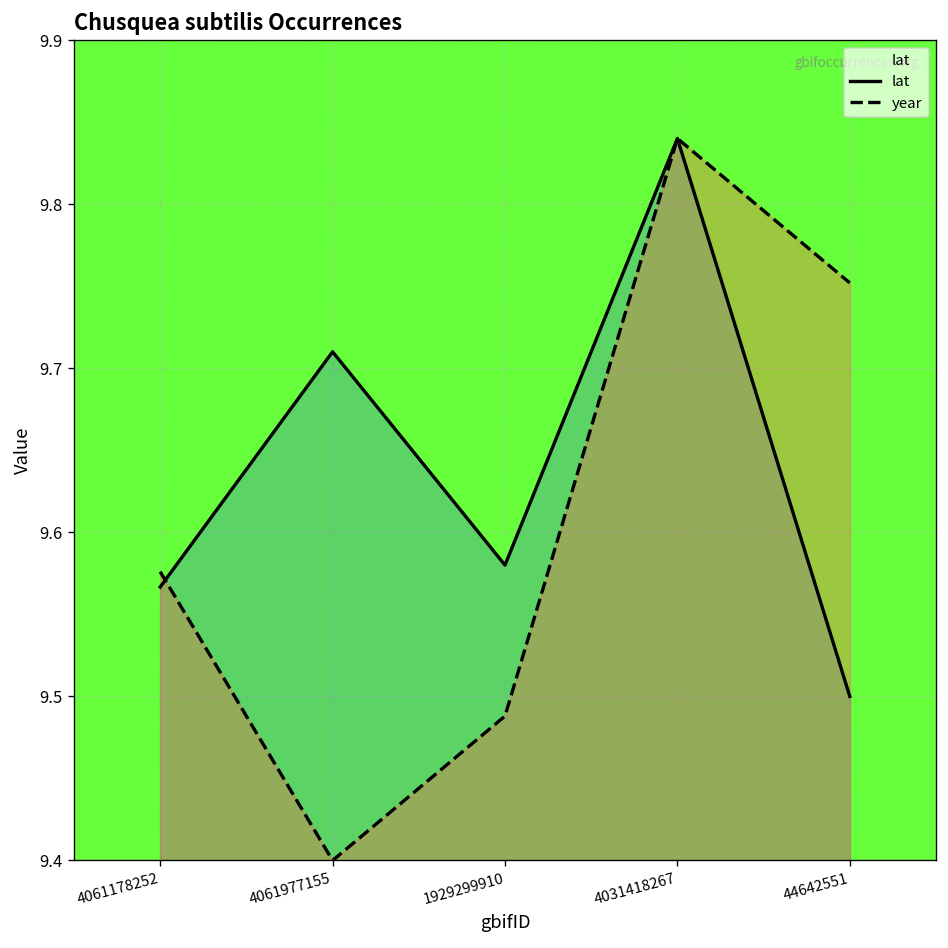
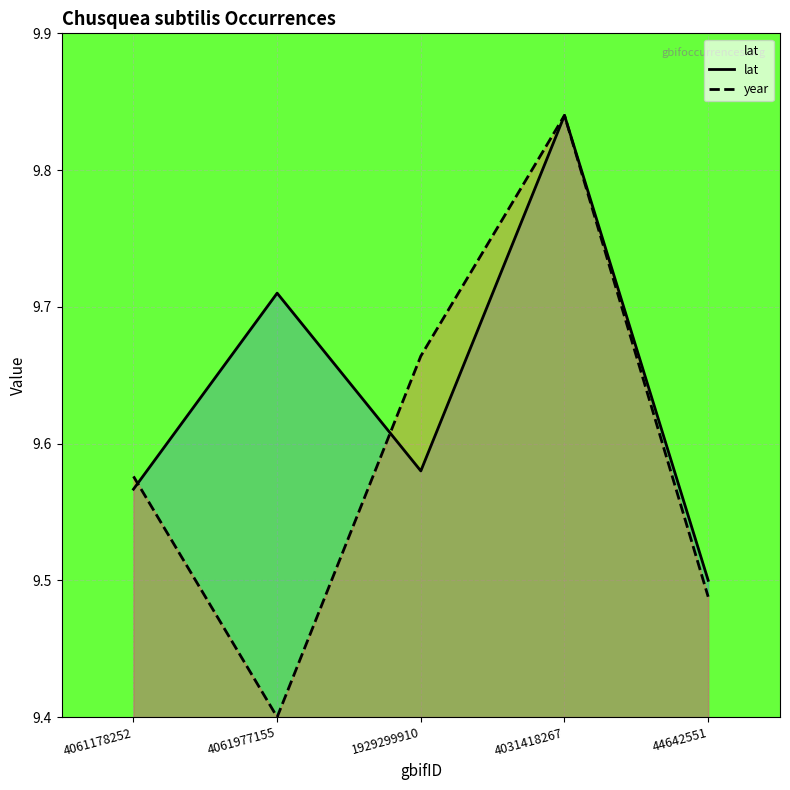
year, 1929299910: 9.488 -> 9.664
year, 44642551: 9.752 -> 9.488
